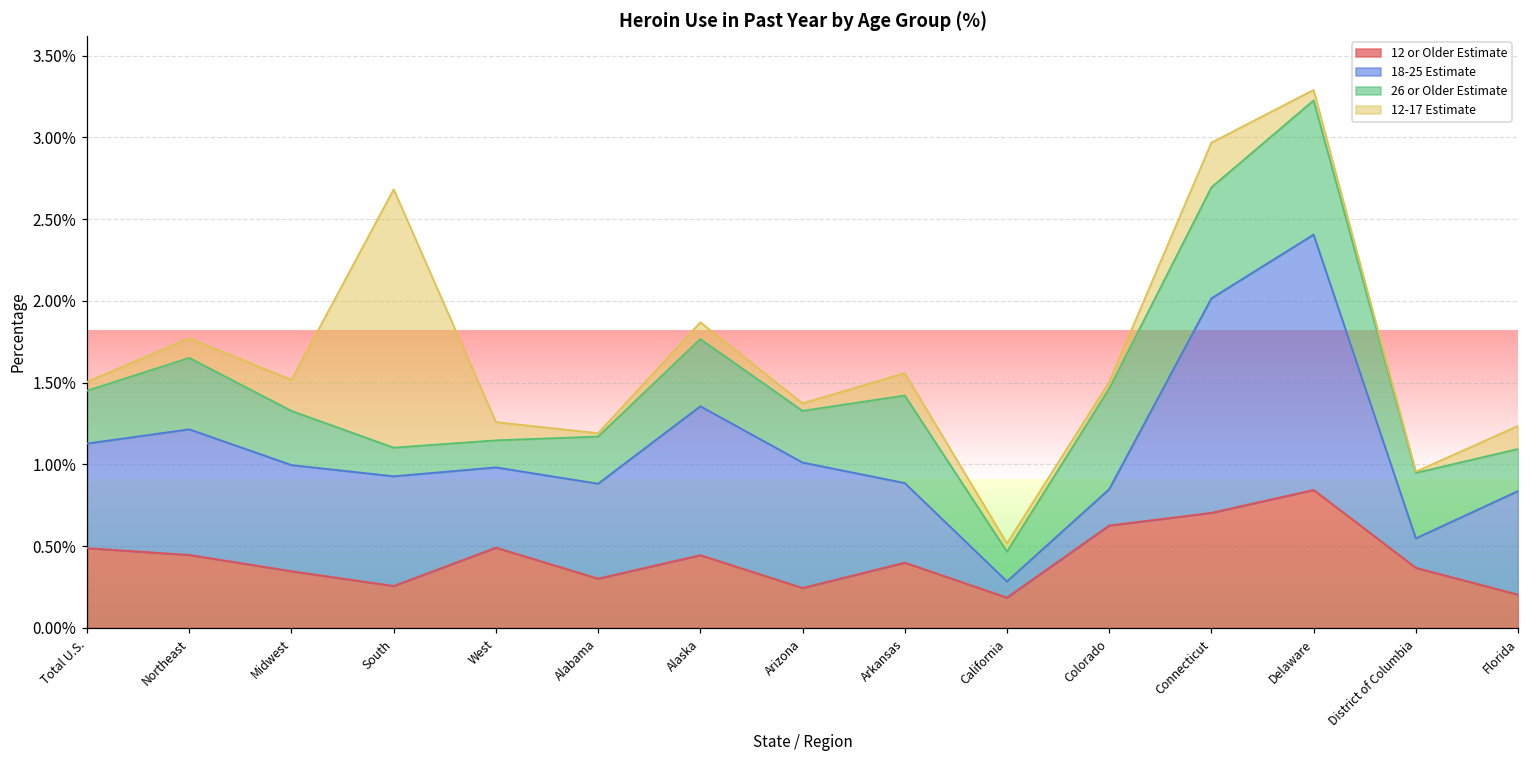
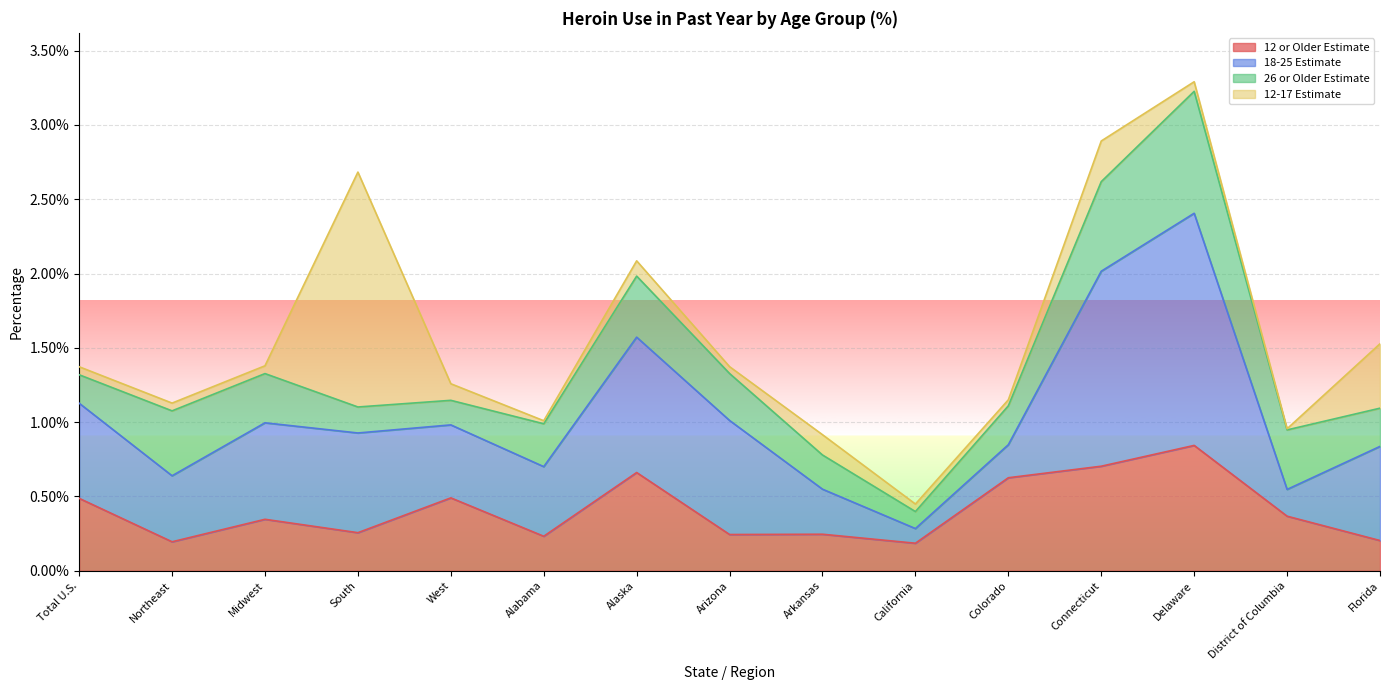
26 or Older Estimate, Total U.S.: 0.32% -> 0.19%
12 or Older Estimate, Northeast: 0.45% -> 0.19%
18-25 Estimate, Northeast: 0.77% -> 0.44%
12-17 Estimate, Northeast: 0.12% -> 0.05%
12-17 Estimate, Midwest: 0.19% -> 0.05%
12 or Older Estimate, Alabama: 0.30% -> 0.23%
18-25 Estimate, Alabama: 0.58% -> 0.47%
12 or Older Estimate, Alaska: 0.44% -> 0.66%
12 or Older Estimate, Arkansas: 0.40% -> 0.25%
18-25 Estimate, Arkansas: 0.49% -> 0.30%
26 or Older Estimate, Arkansas: 0.54% -> 0.23%
26 or Older Estimate, California: 0.18% -> 0.11%
26 or Older Estimate, Colorado: 0.61% -> 0.26%
26 or Older Estimate, Connecticut: 0.68% -> 0.60%
12-17 Estimate, Florida: 0.14% -> 0.43%
